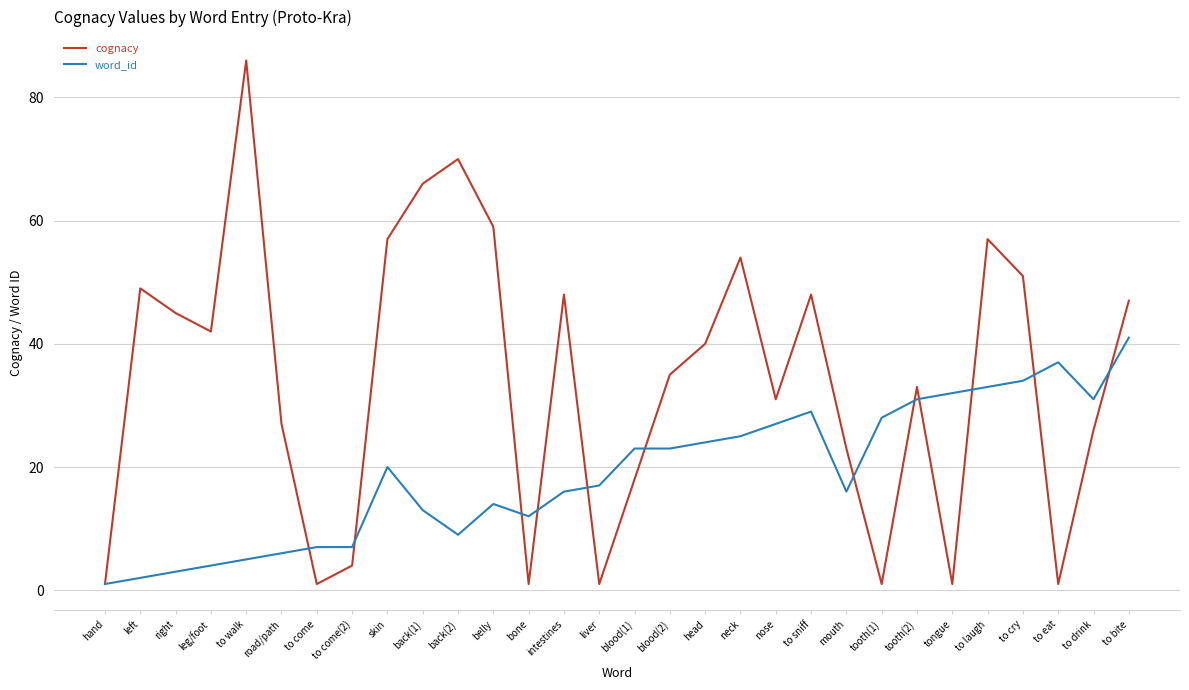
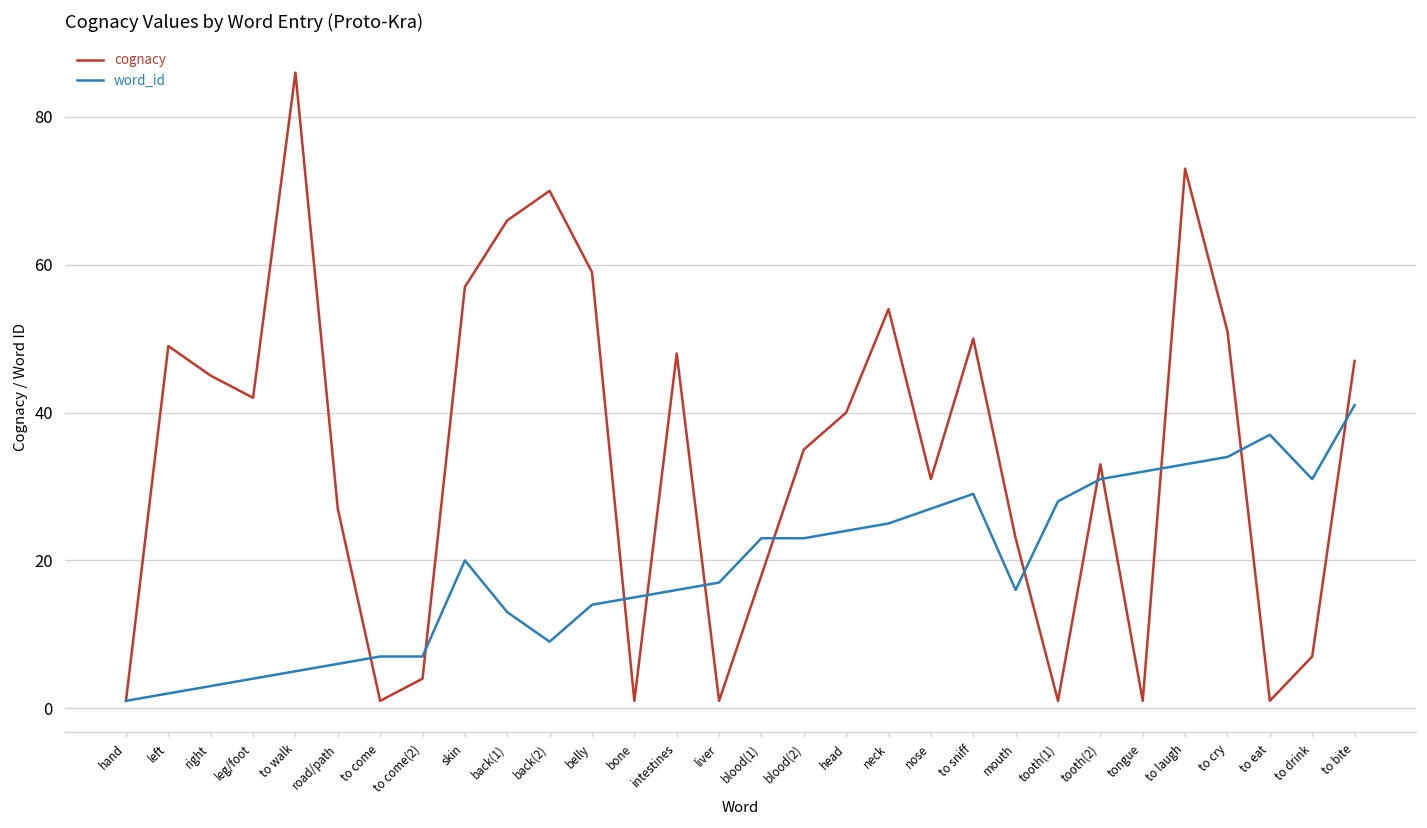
word_id, bone: 12 -> 15
cognacy, to sniff: 48 -> 50
cognacy, to laugh: 57 -> 73
cognacy, to drink: 26 -> 7
